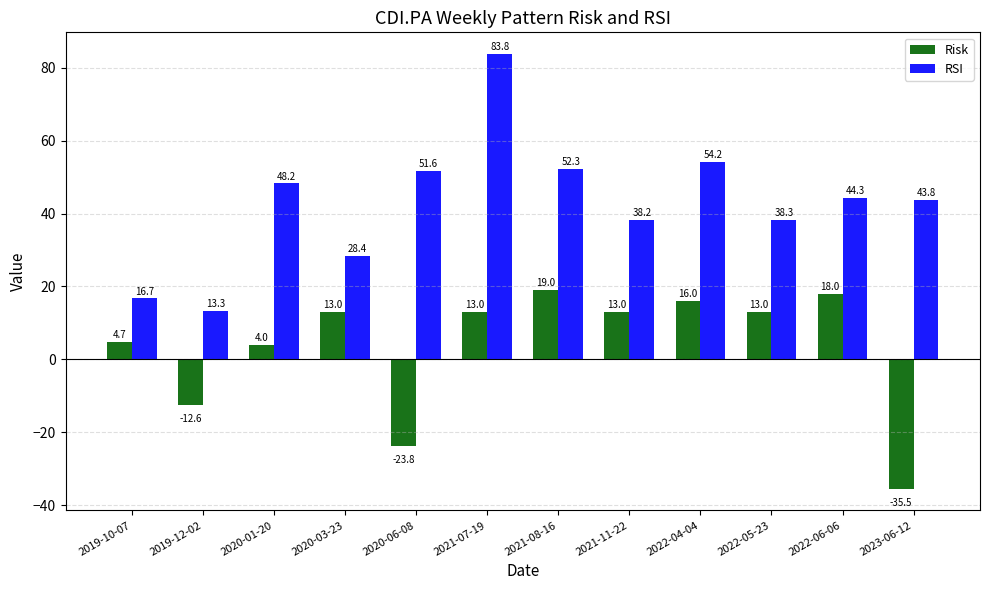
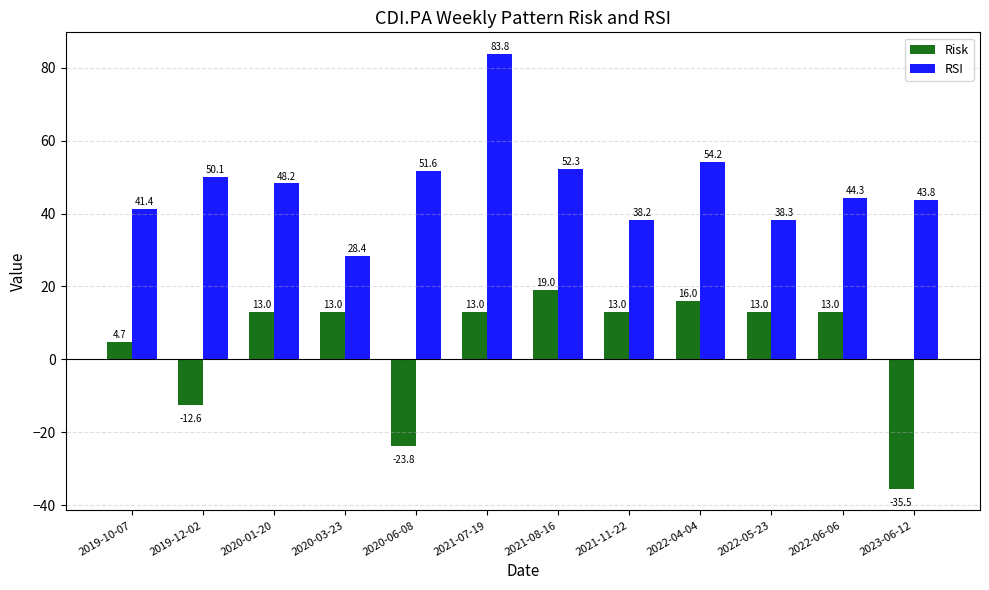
RSI, 2019-10-07: 16.7 -> 41.4
RSI, 2019-12-02: 13.3 -> 50.1
Risk, 2020-01-20: 4.0 -> 13.0
Risk, 2022-06-06: 18.0 -> 13.0
